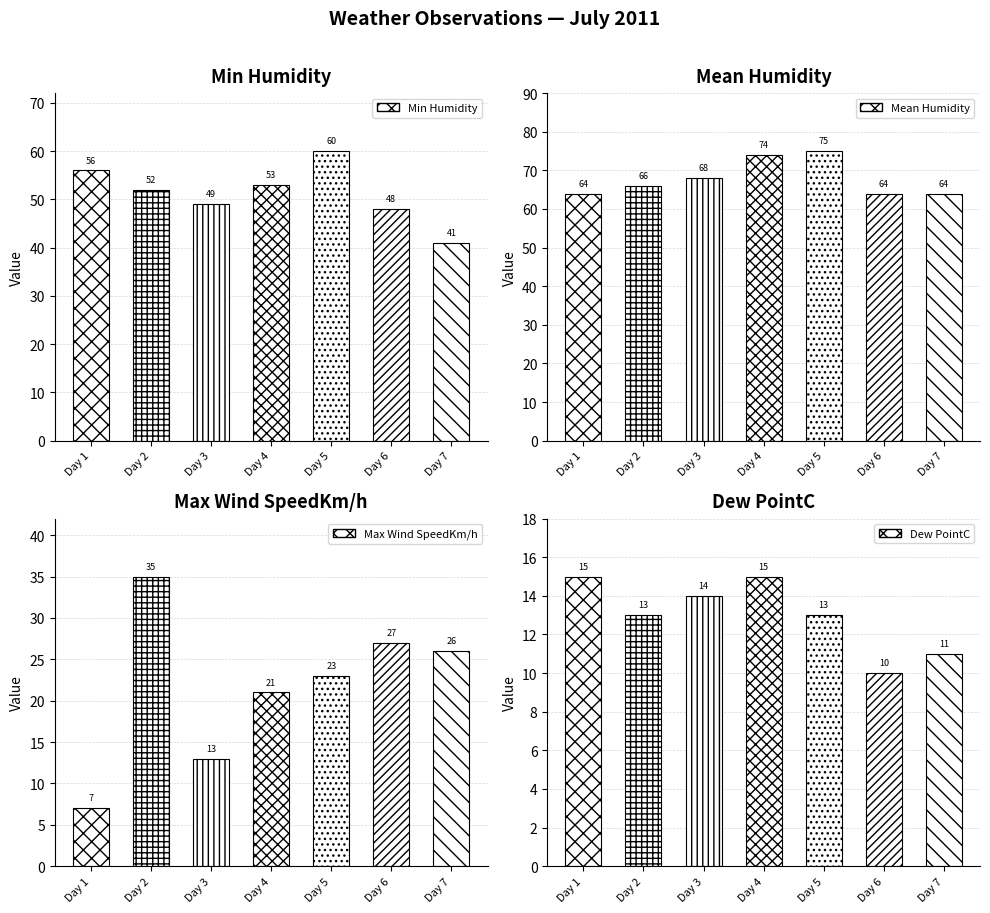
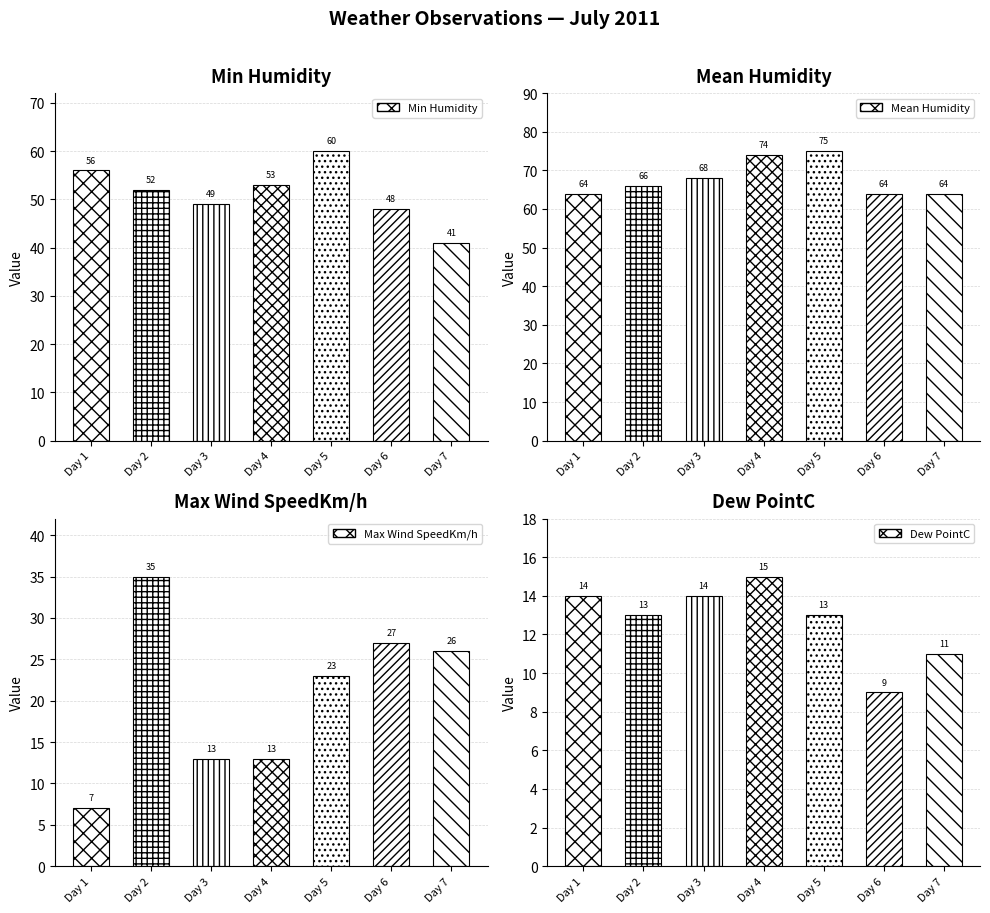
Max Wind SpeedKm/h, Day 4: 21 -> 13
Dew PointC, Day 1: 15 -> 14
Dew PointC, Day 6: 10 -> 9
